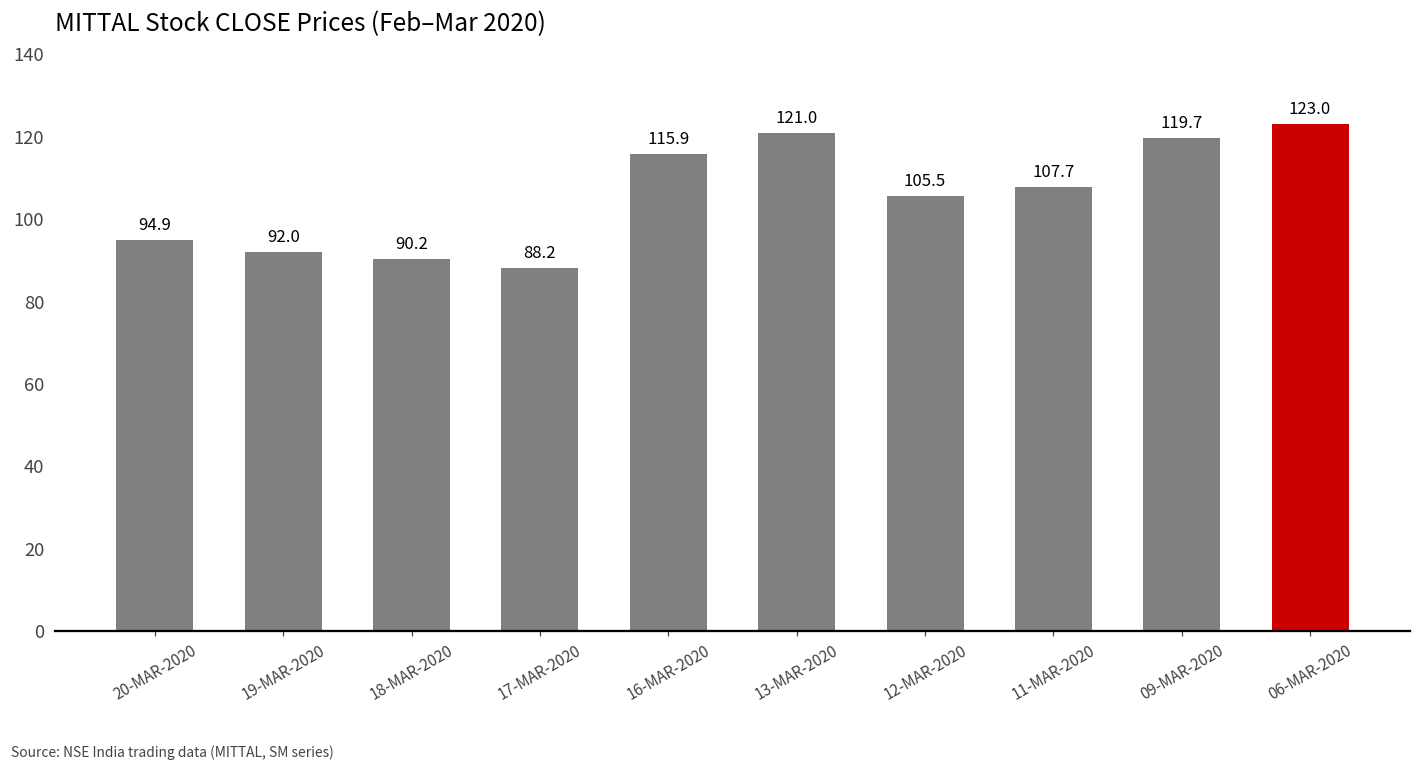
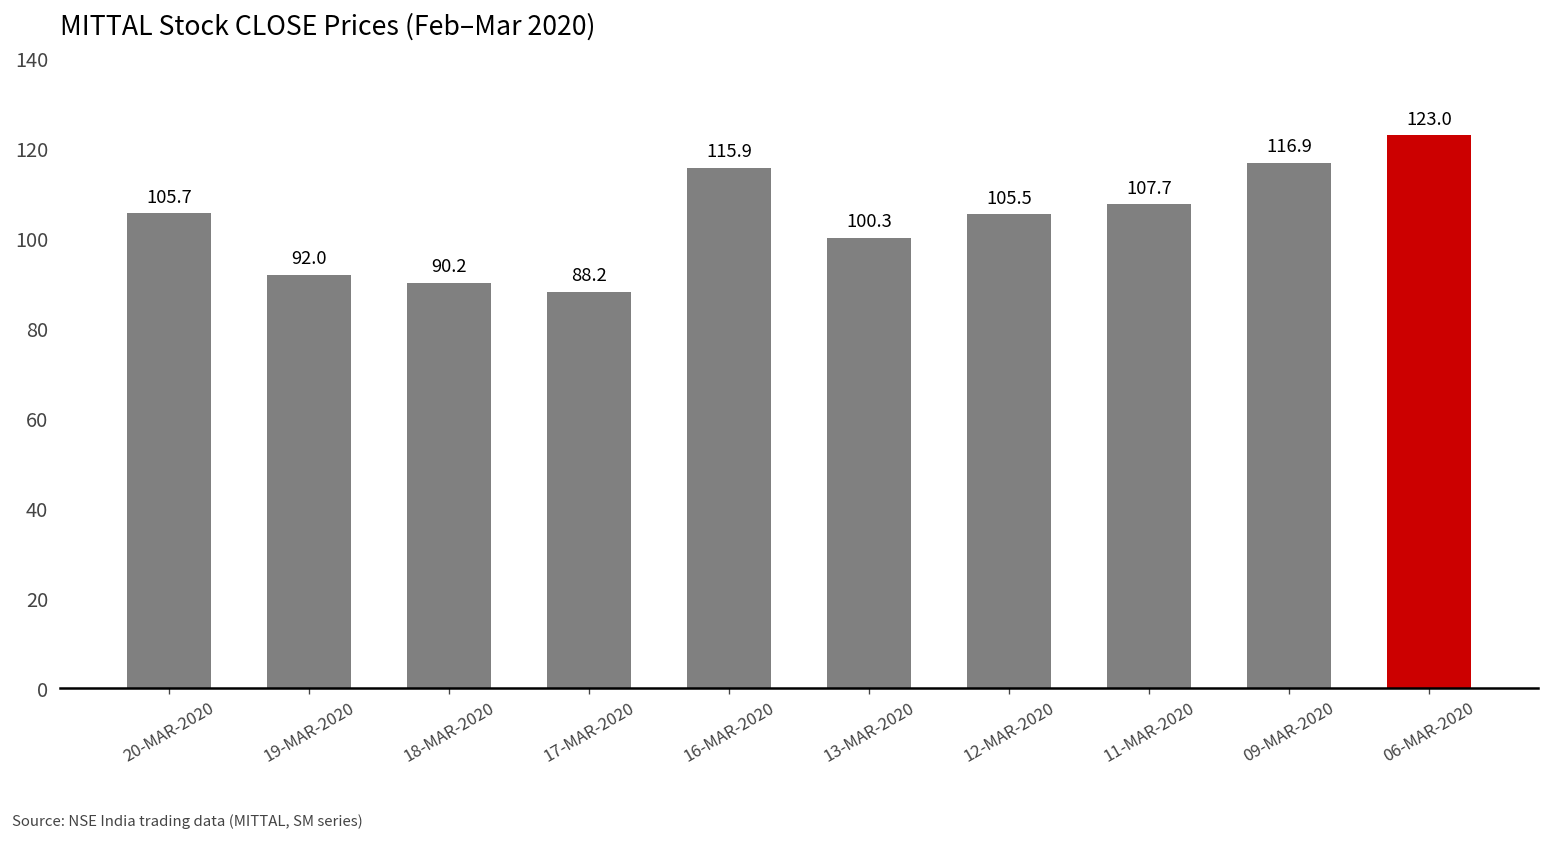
20-MAR-2020: 94.9 -> 105.7
13-MAR-2020: 121.0 -> 100.3
09-MAR-2020: 119.7 -> 116.9
